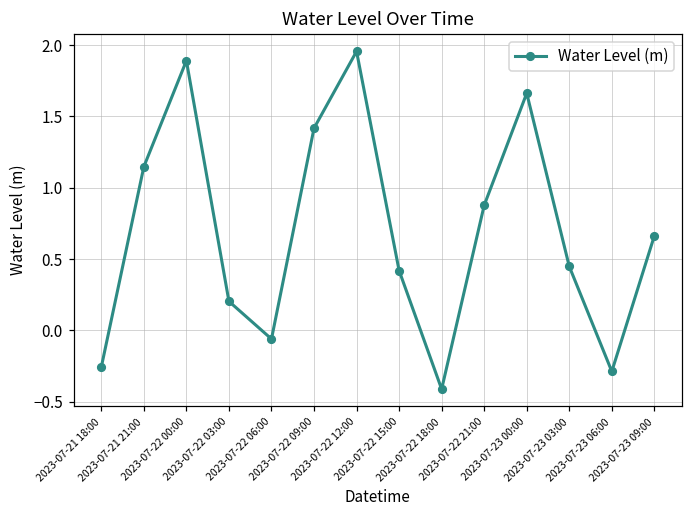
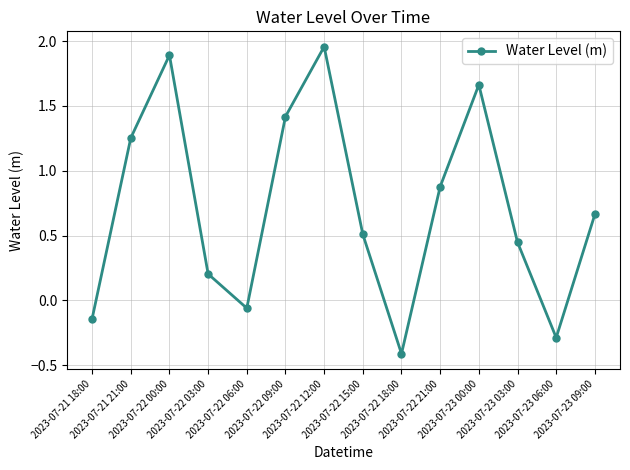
2023-07-21 18:00: -0.26 -> -0.14
2023-07-21 21:00: 1.15 -> 1.25
2023-07-22 15:00: 0.42 -> 0.51
